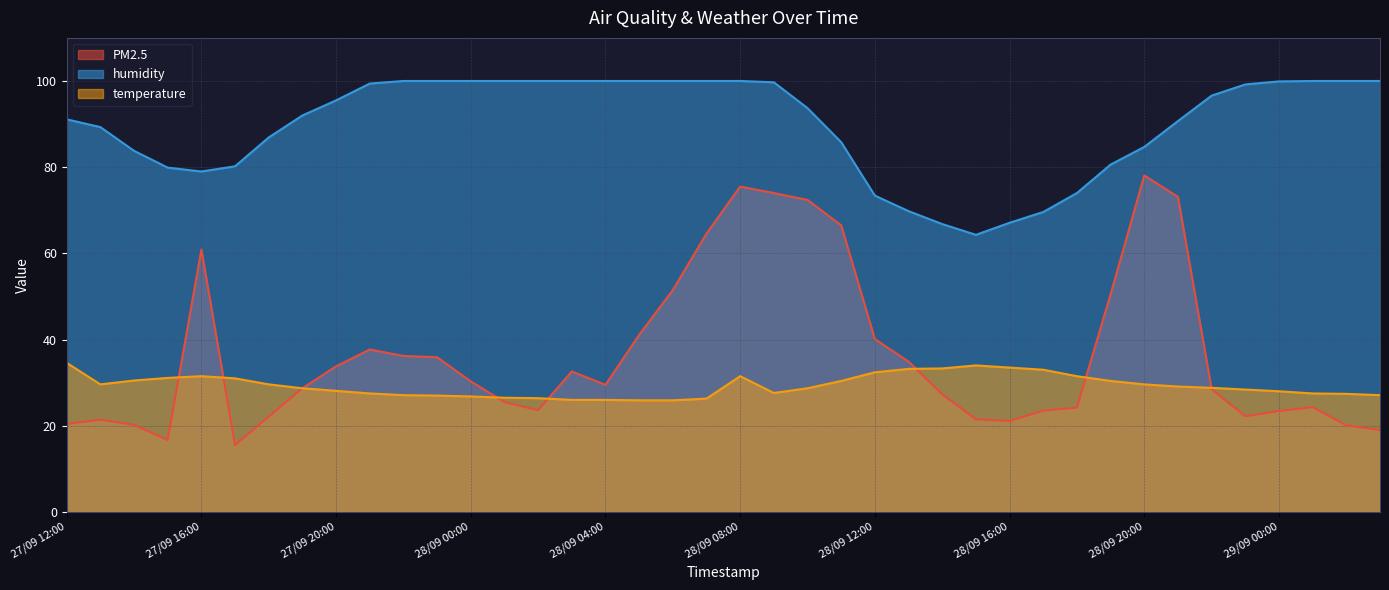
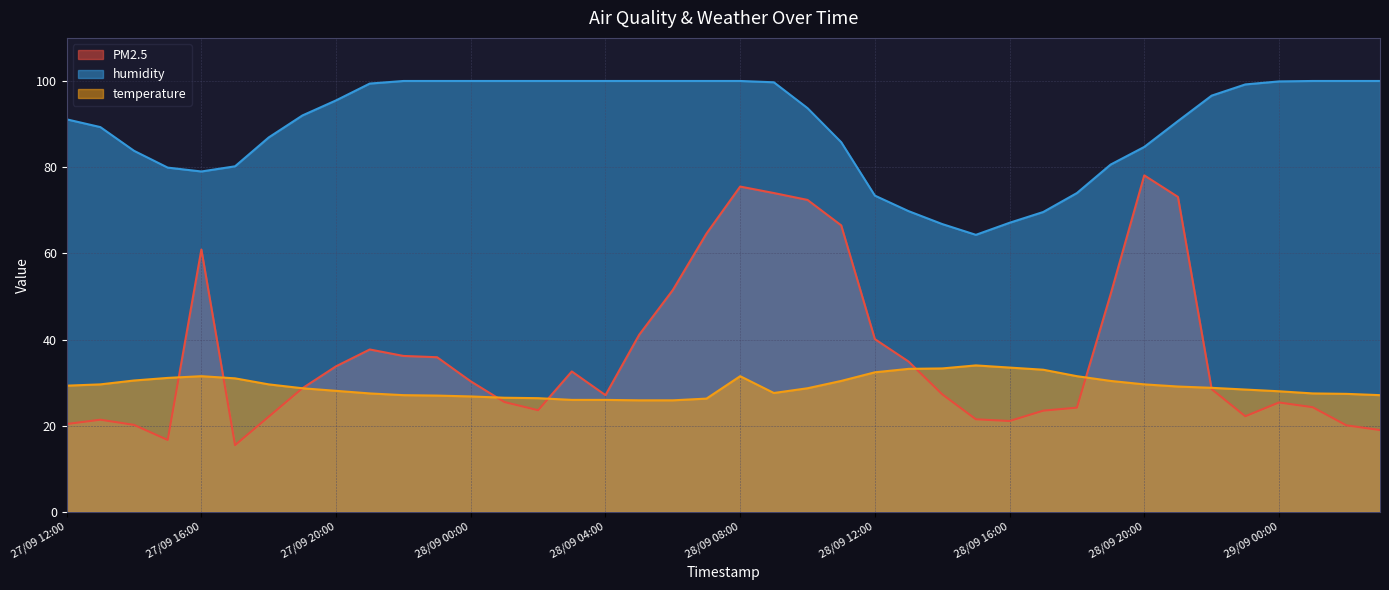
temperature, 27/09 12:00: 35 -> 29
PM2.5, 28/09 04:00: 30 -> 27
PM2.5, 29/09 00:00: 23 -> 25
